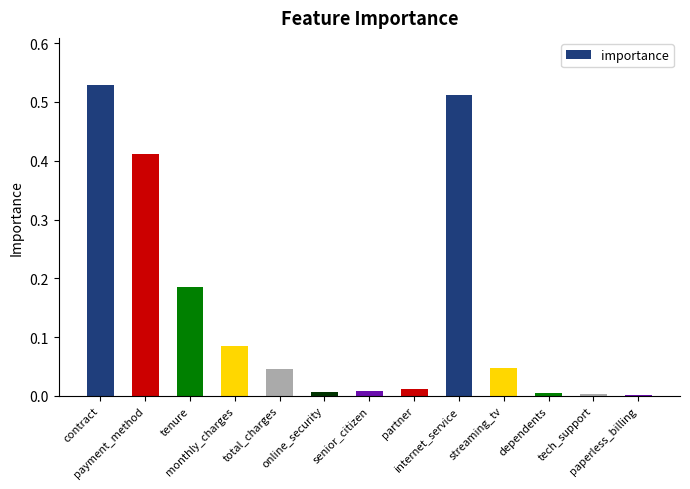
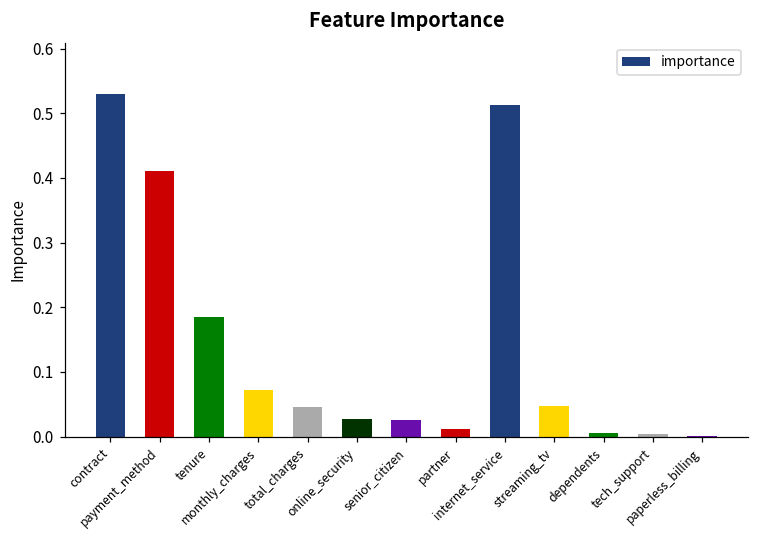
monthly_charges: 0.09 -> 0.07
online_security: 0.01 -> 0.03
senior_citizen: 0.01 -> 0.03
